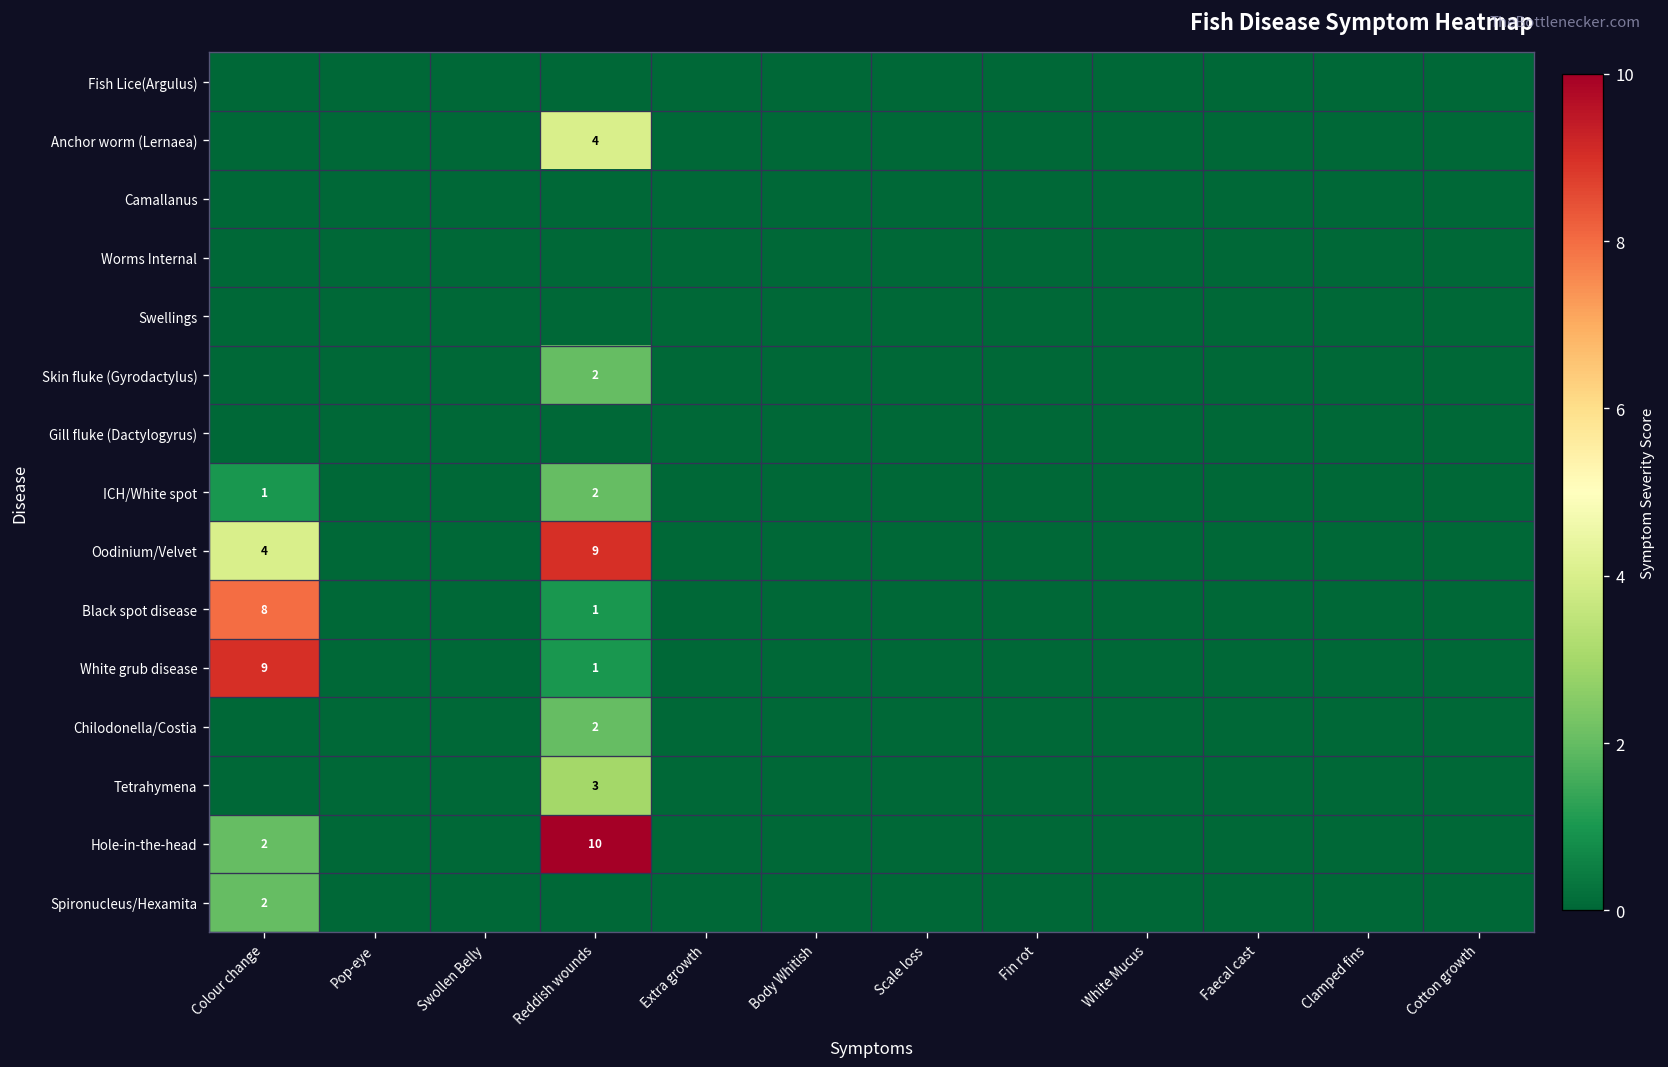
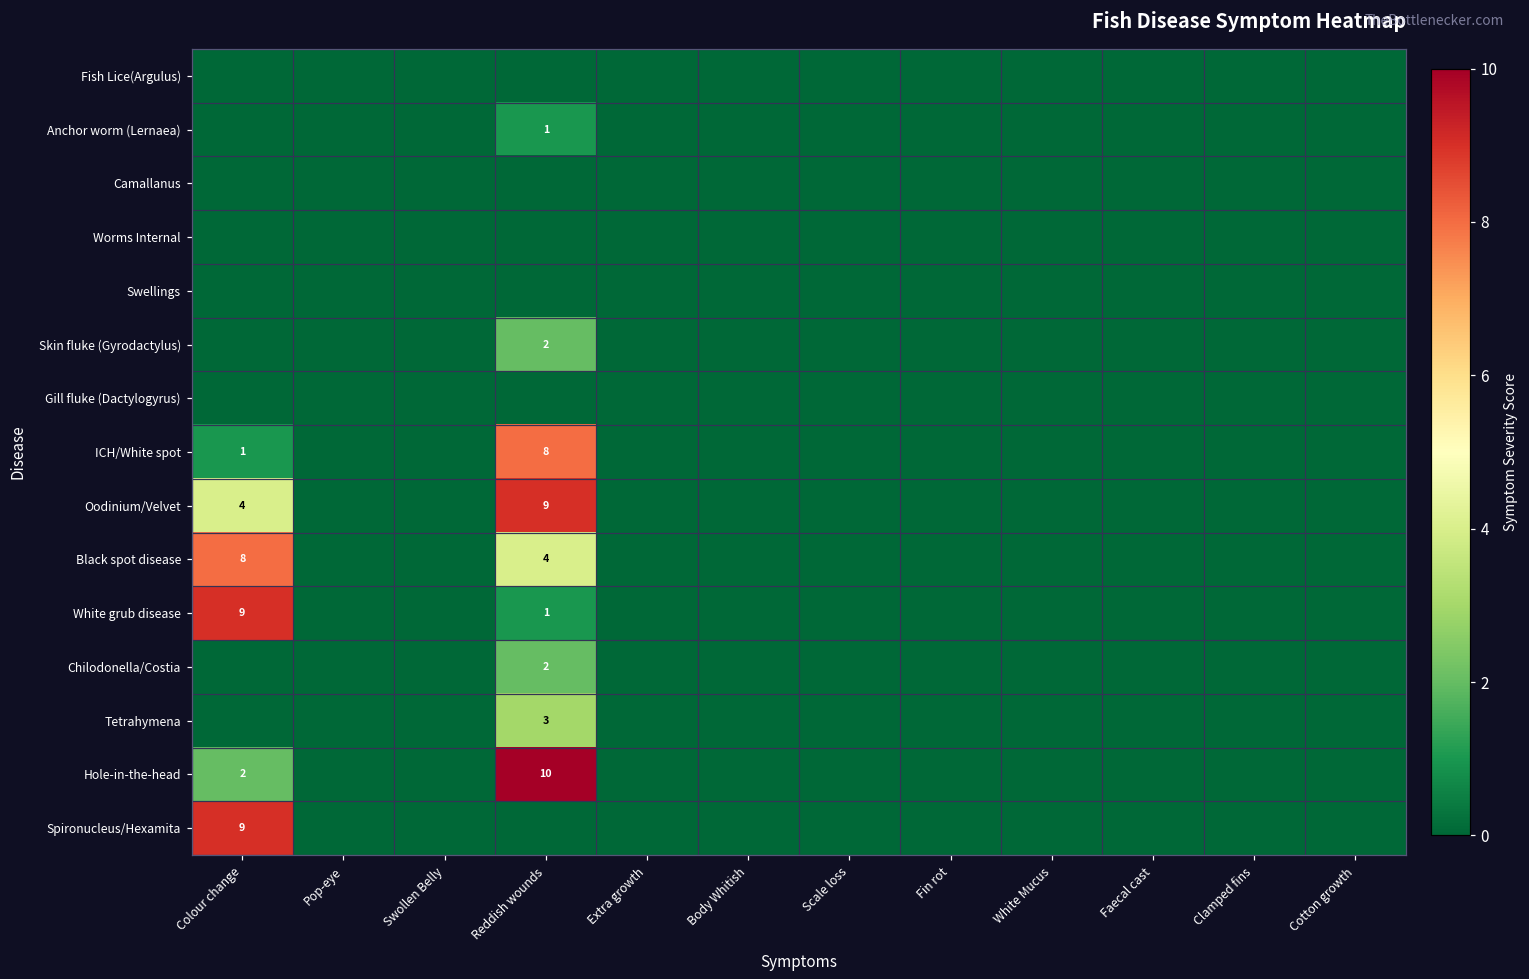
Anchor worm (Lernaea), Reddish wounds: 4 -> 1
ICH/White spot, Reddish wounds: 2 -> 8
Black spot disease, Reddish wounds: 1 -> 4
Spironucleus/Hexamita, Colour change: 2 -> 9
